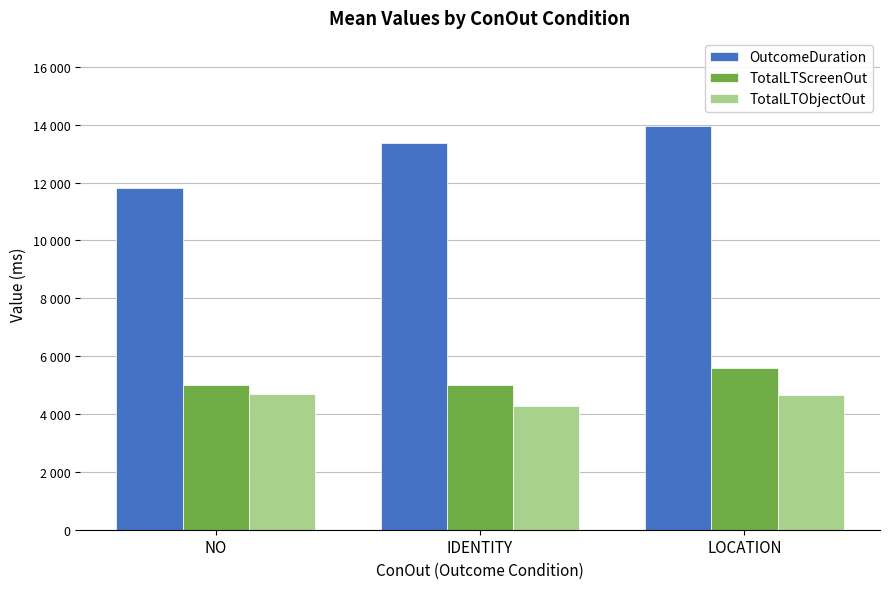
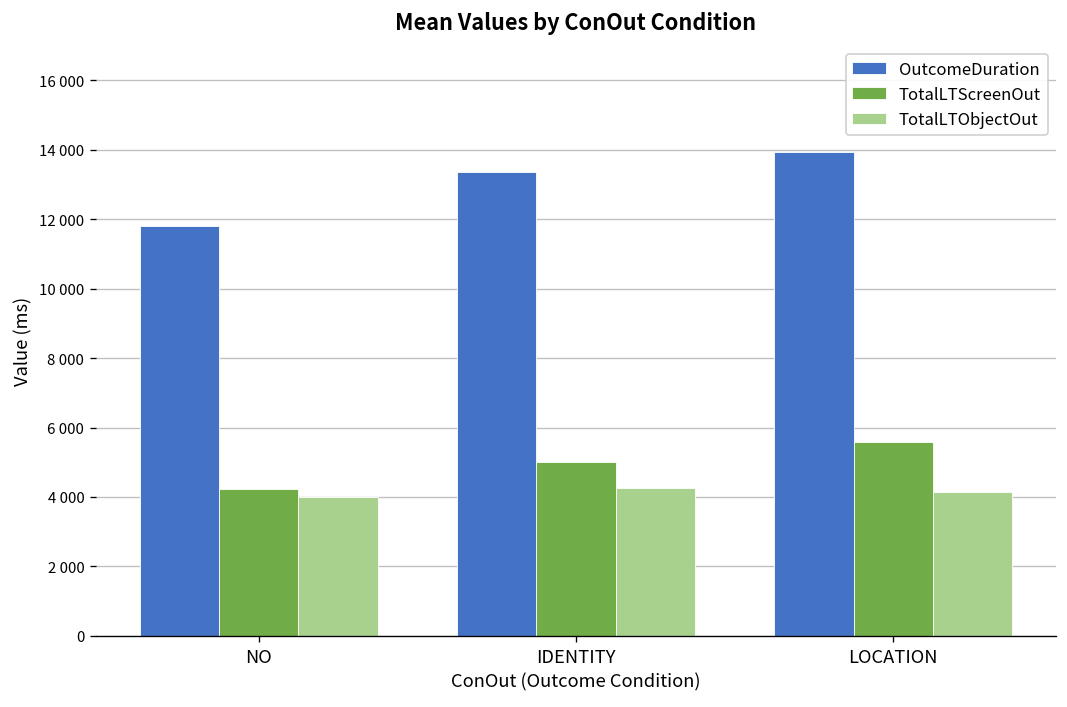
TotalLTScreenOut, NO: 5000 -> 4200
TotalLTObjectOut, NO: 4700 -> 4000
TotalLTObjectOut, LOCATION: 4600 -> 4200
